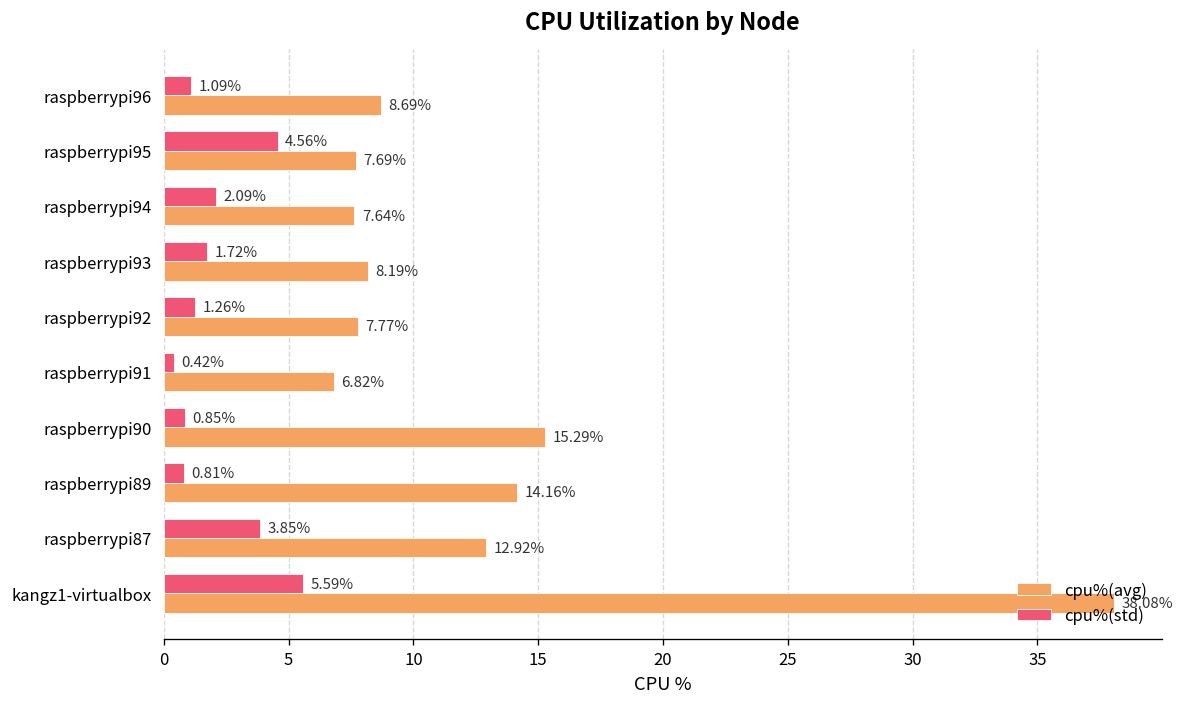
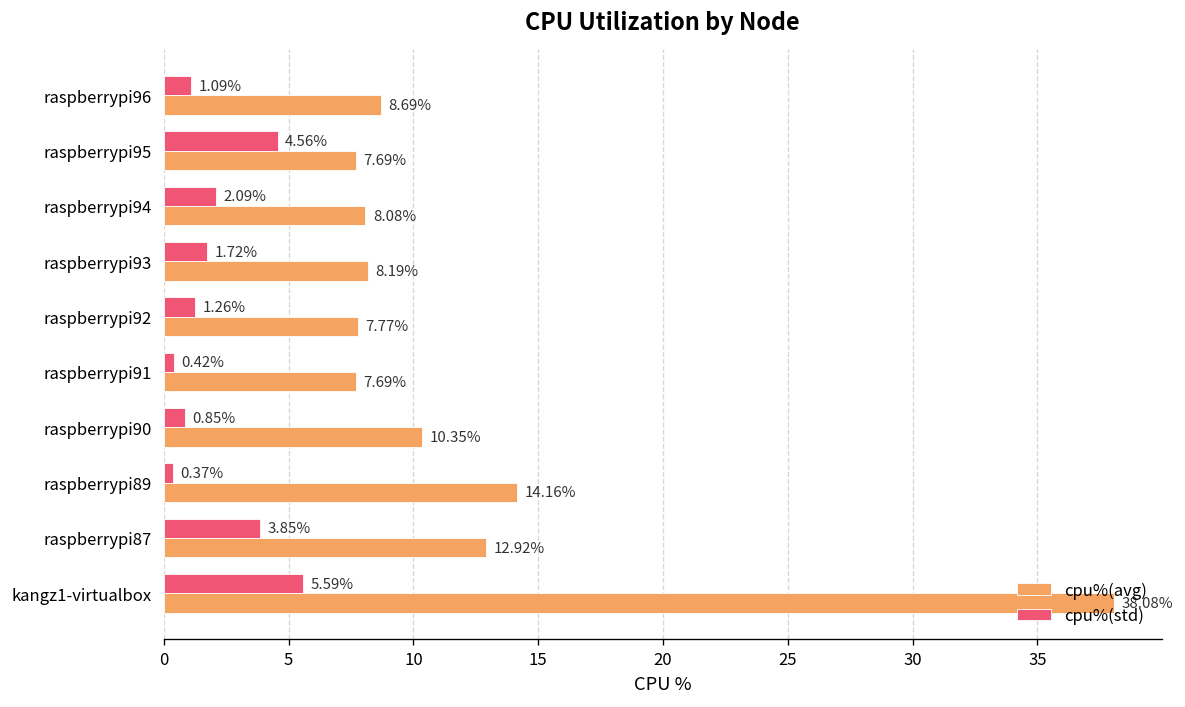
cpu%(avg), raspberrypi94: 7.64% -> 8.08%
cpu%(avg), raspberrypi91: 6.82% -> 7.69%
cpu%(avg), raspberrypi90: 15.29% -> 10.35%
cpu%(std), raspberrypi89: 0.81% -> 0.37%
